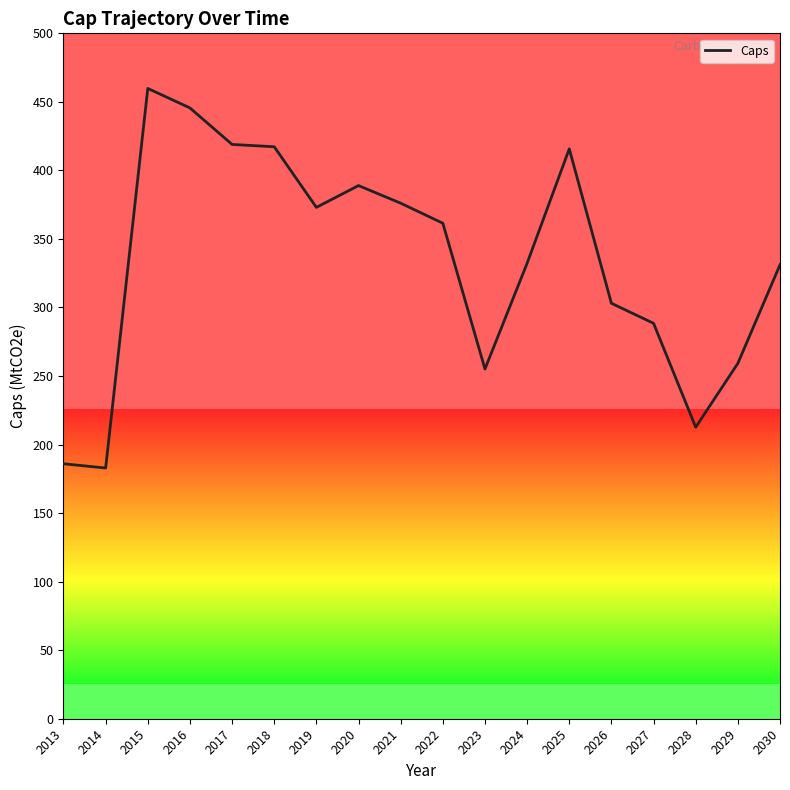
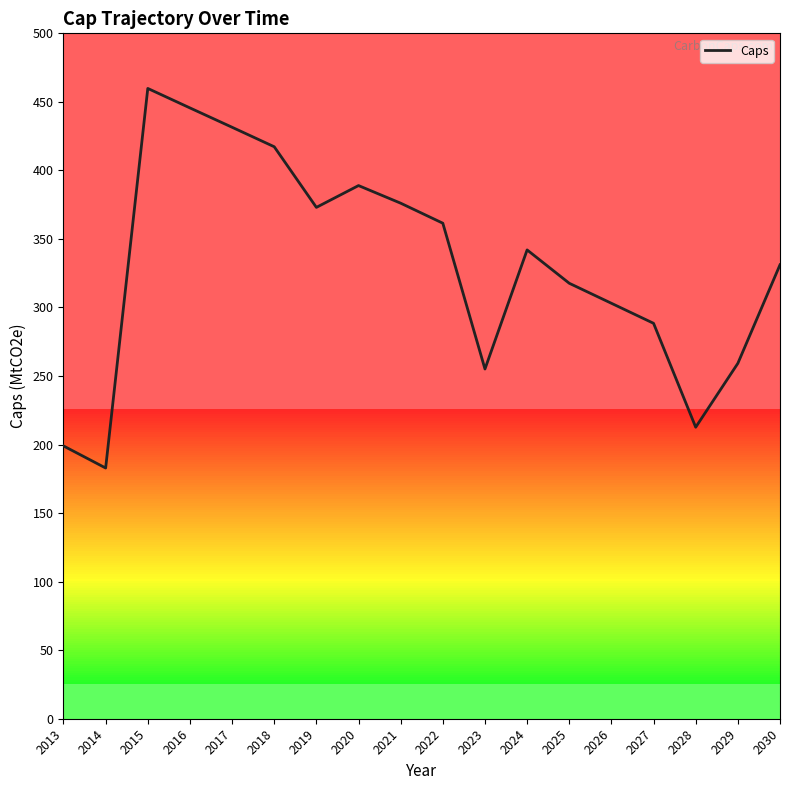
2013: 186 -> 199
2017: 419 -> 431
2024: 332 -> 342
2025: 416 -> 318
